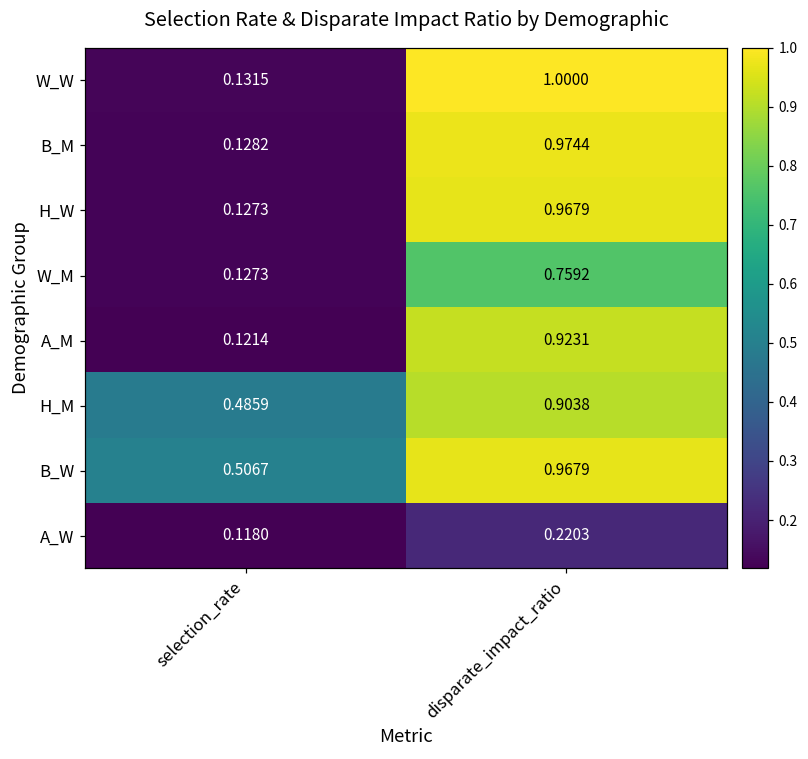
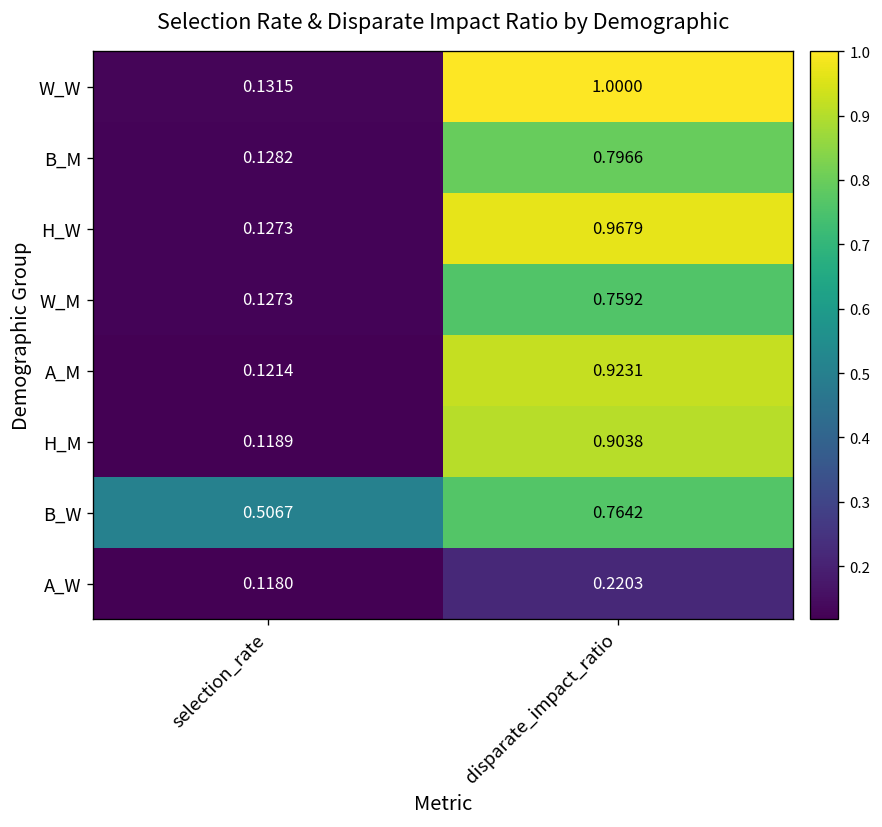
B_M, disparate_impact_ratio: 0.9744 -> 0.7966
H_M, selection_rate: 0.4859 -> 0.1189
B_W, disparate_impact_ratio: 0.9679 -> 0.7642
